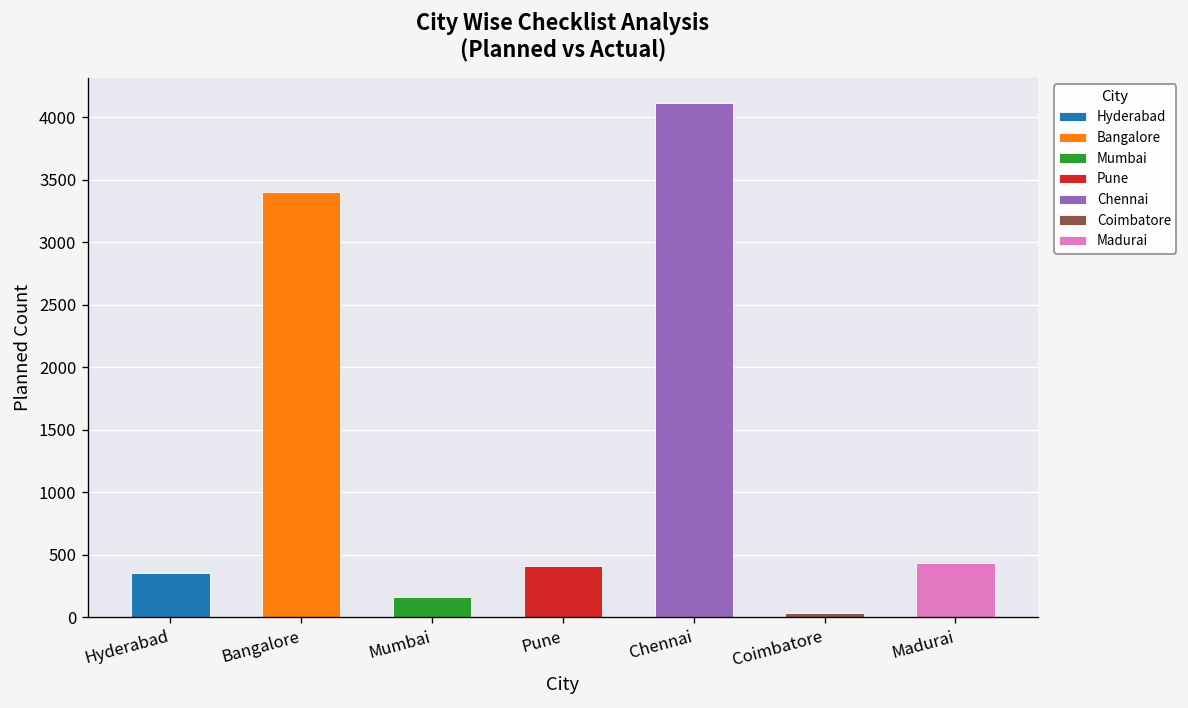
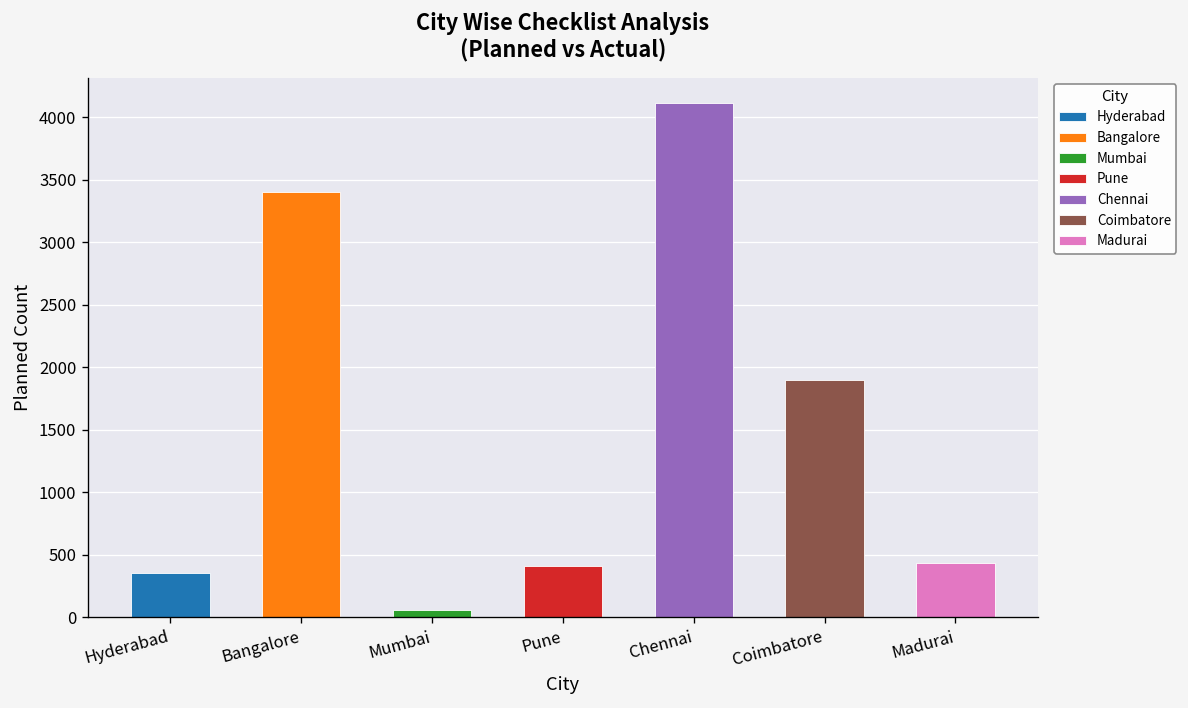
Mumbai: 160 -> 60
Coimbatore: 30 -> 1900
